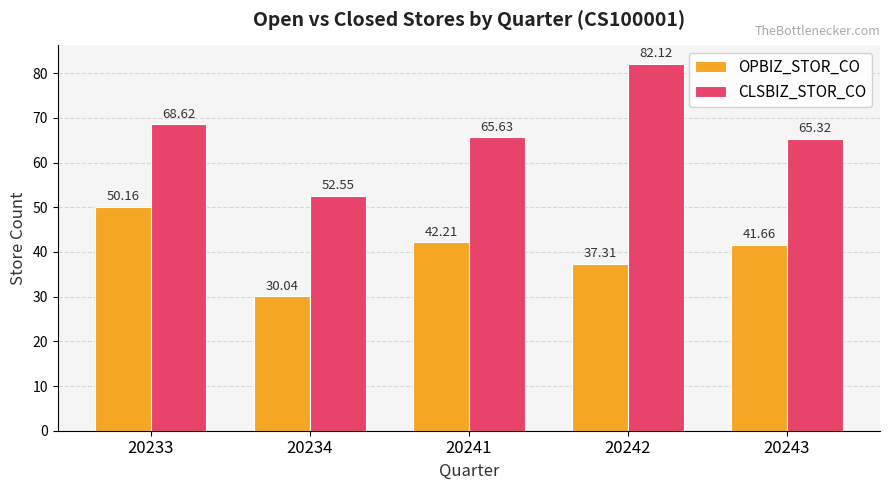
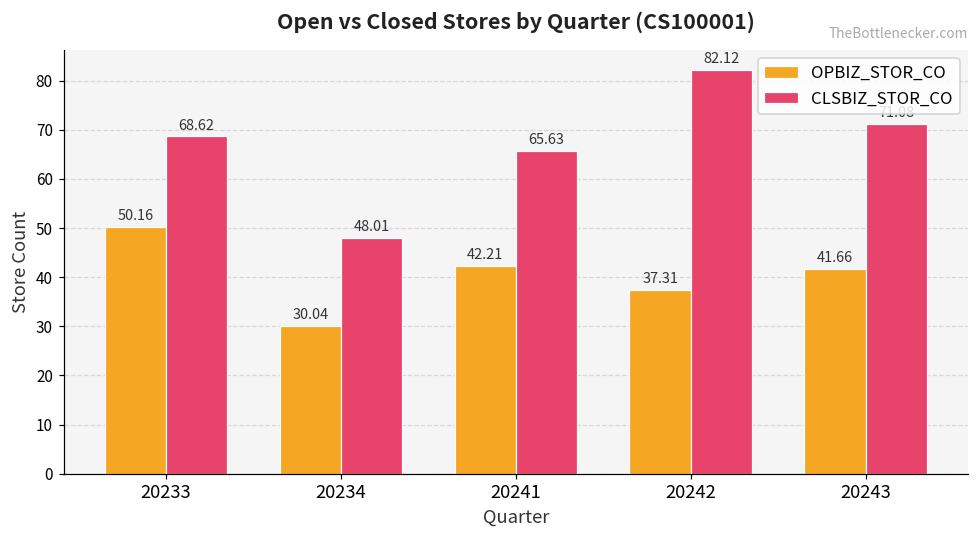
CLSBIZ_STOR_CO, 20234: 52.55 -> 48.01
CLSBIZ_STOR_CO, 20243: 65 -> 71
